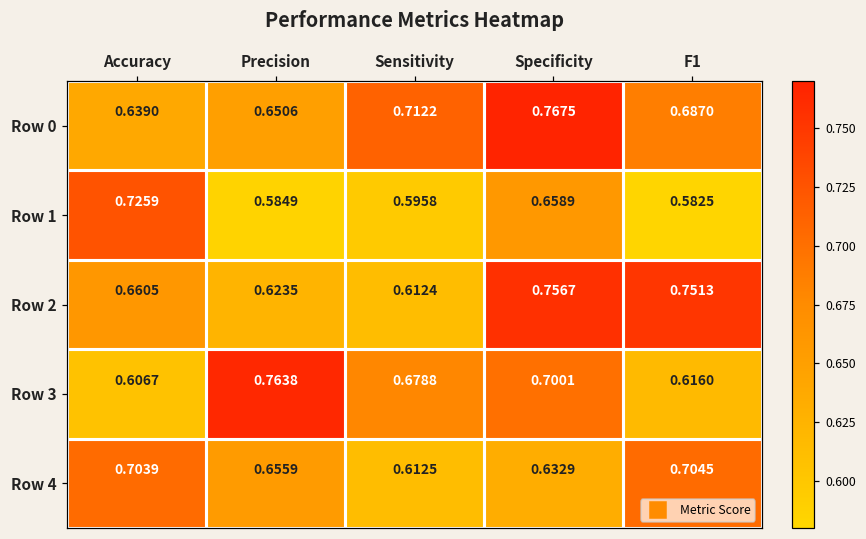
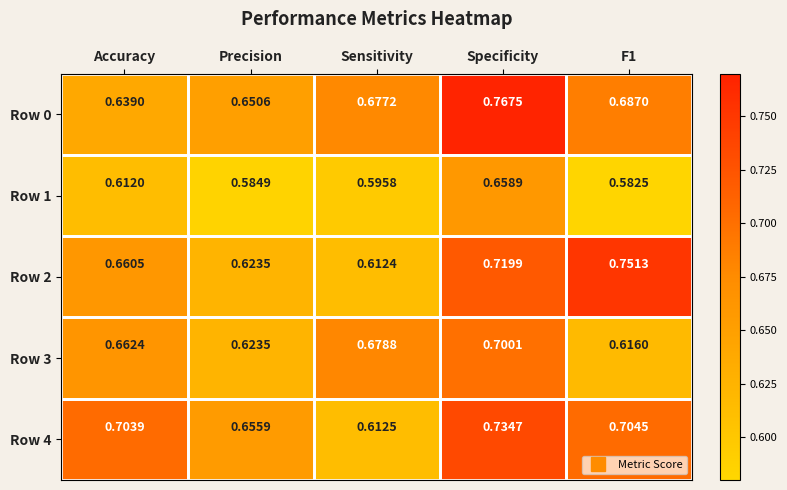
Row 0, Sensitivity: 0.7122 -> 0.6772
Row 1, Accuracy: 0.7259 -> 0.6120
Row 2, Specificity: 0.7567 -> 0.7199
Row 3, Accuracy: 0.6067 -> 0.6624
Row 3, Precision: 0.7638 -> 0.6235
Row 4, Specificity: 0.6329 -> 0.7347
